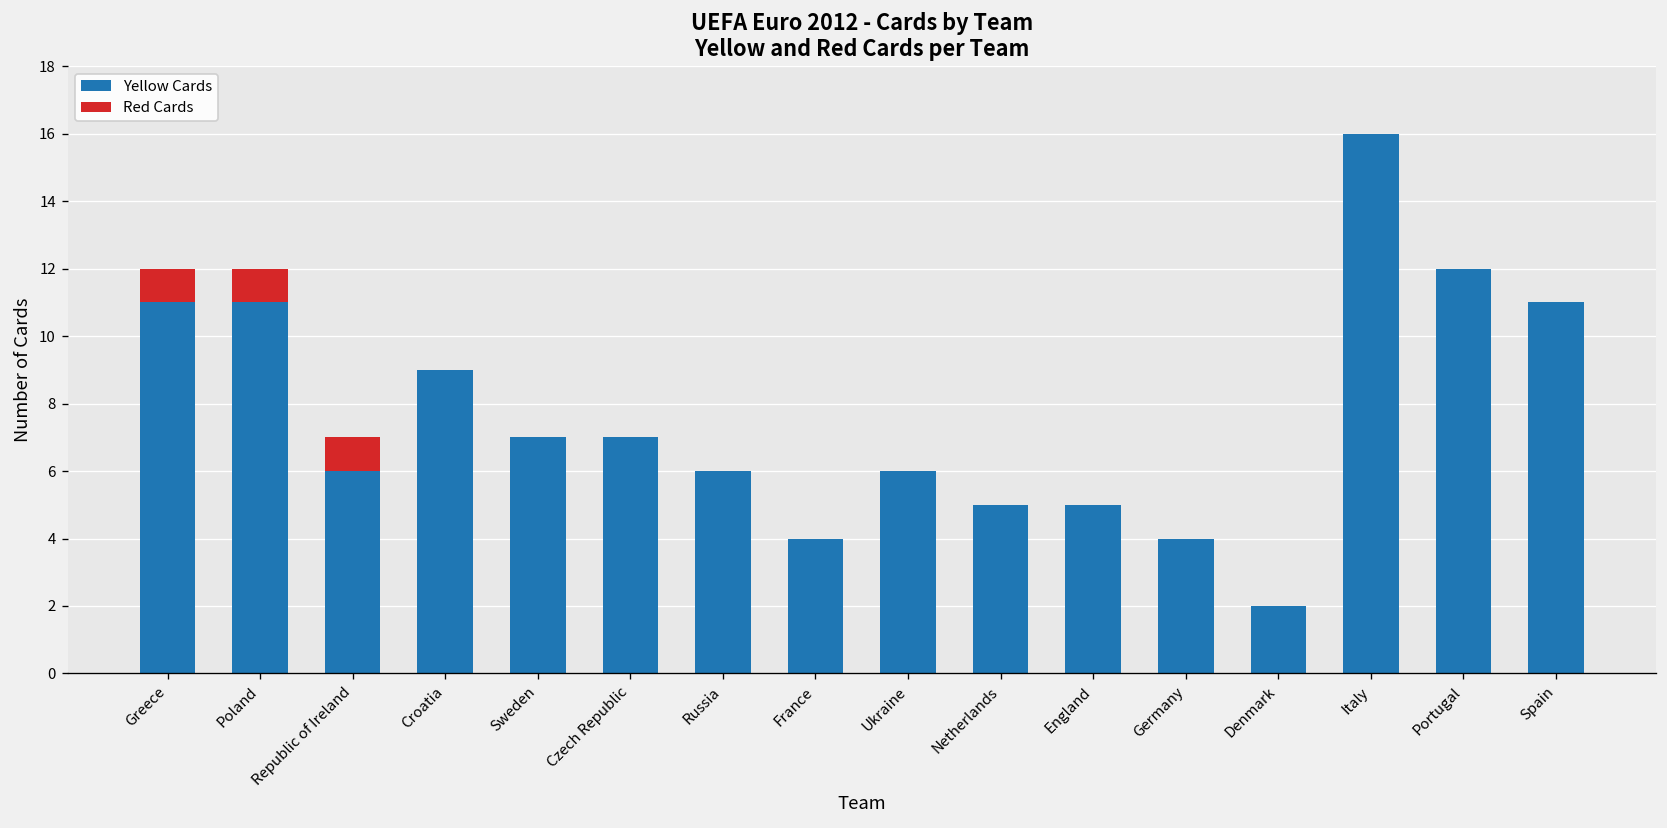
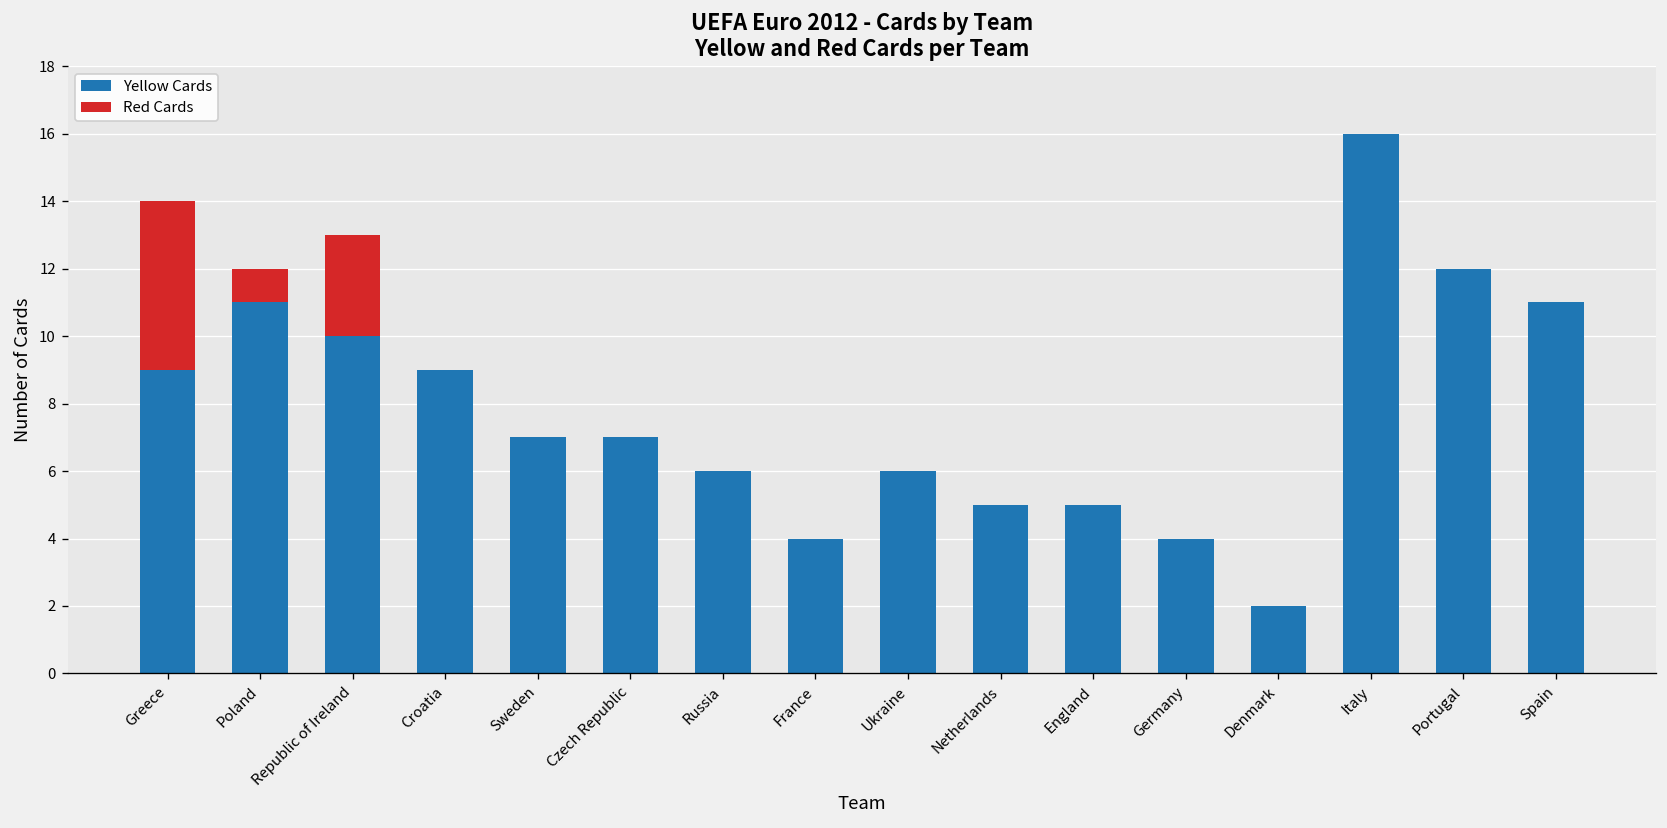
Yellow Cards, Greece: 11 -> 9
Red Cards, Greece: 1 -> 5
Yellow Cards, Republic of Ireland: 6 -> 10
Red Cards, Republic of Ireland: 1 -> 3
